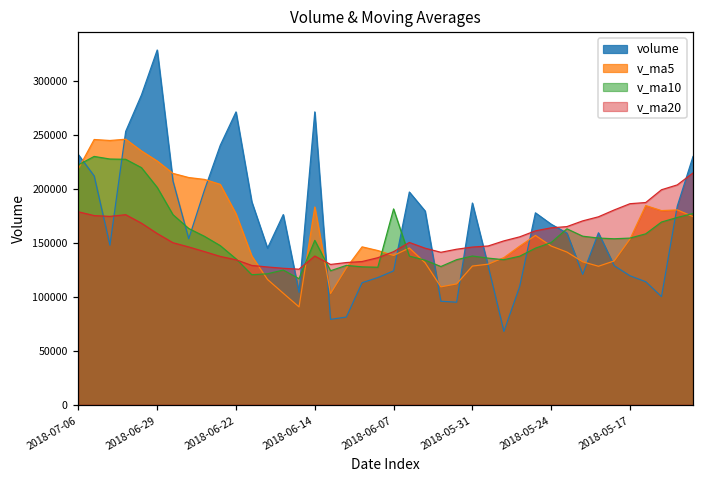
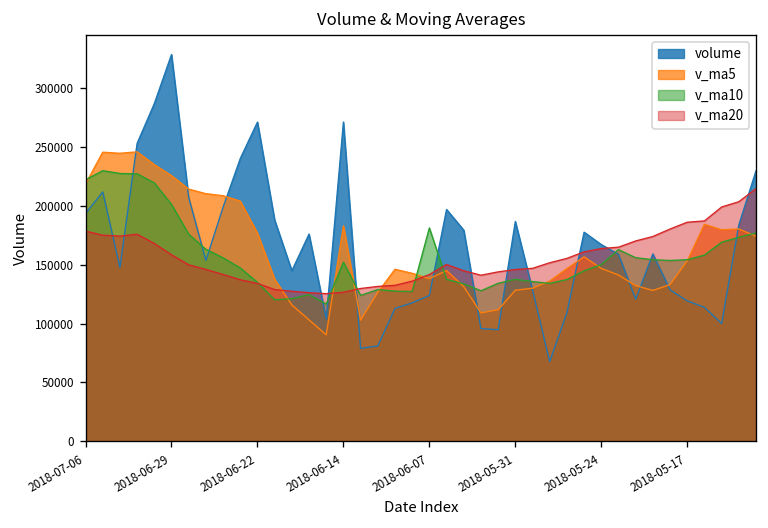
volume, 2018-07-06: 230000 -> 190000
v_ma20, 2018-06-14: 140000 -> 130000
